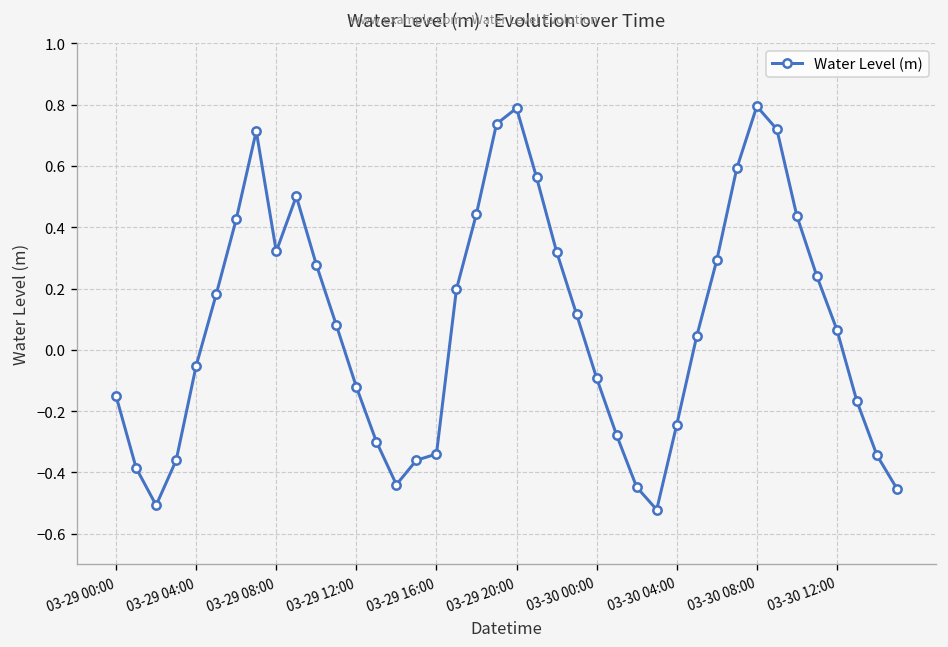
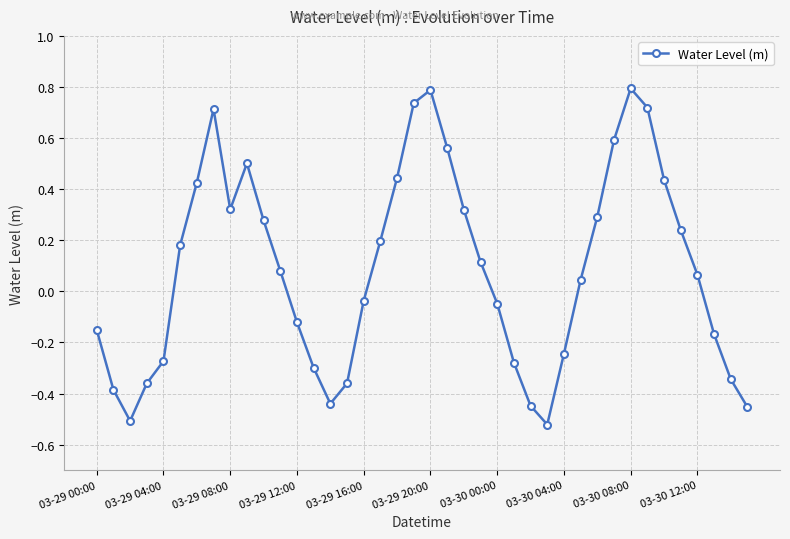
03-29 04:00: -0.05 -> -0.27
03-29 16:00: -0.34 -> -0.04
03-30 00:00: -0.09 -> -0.05
